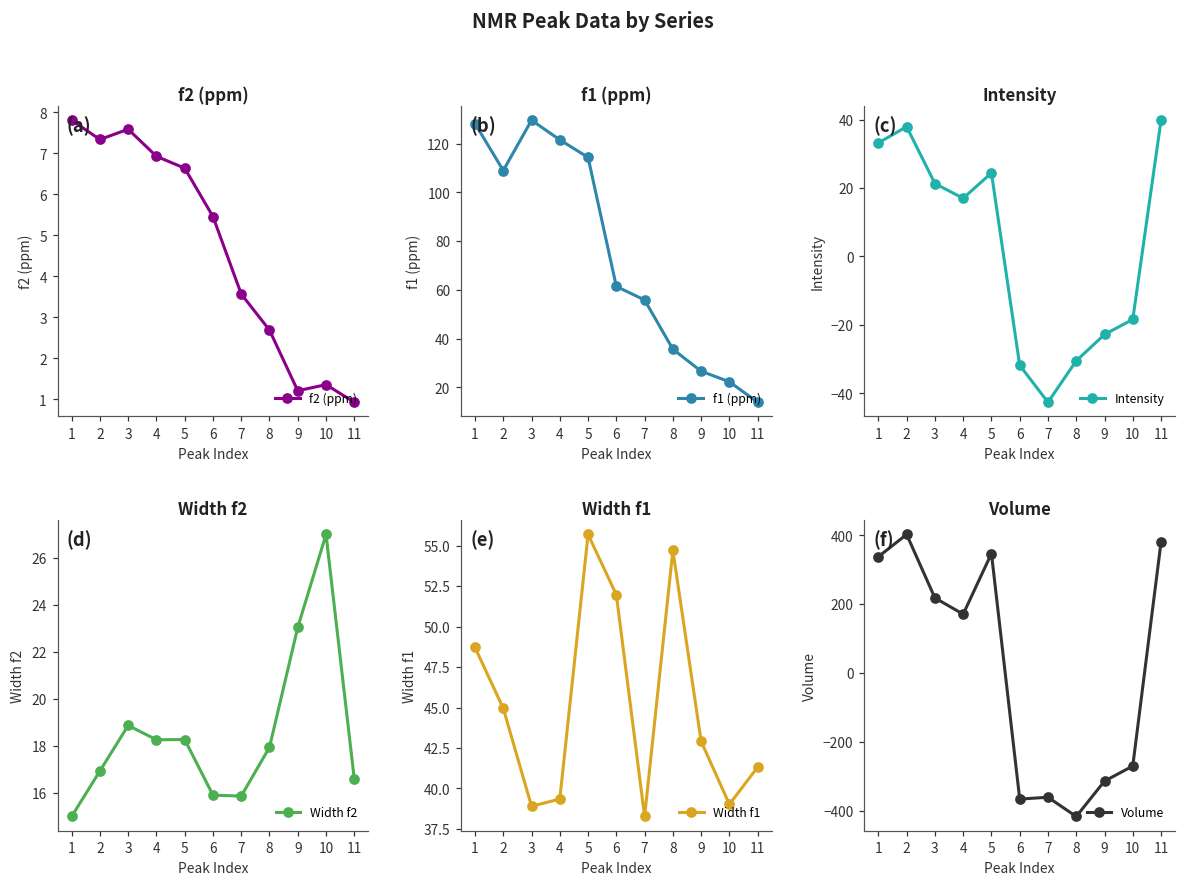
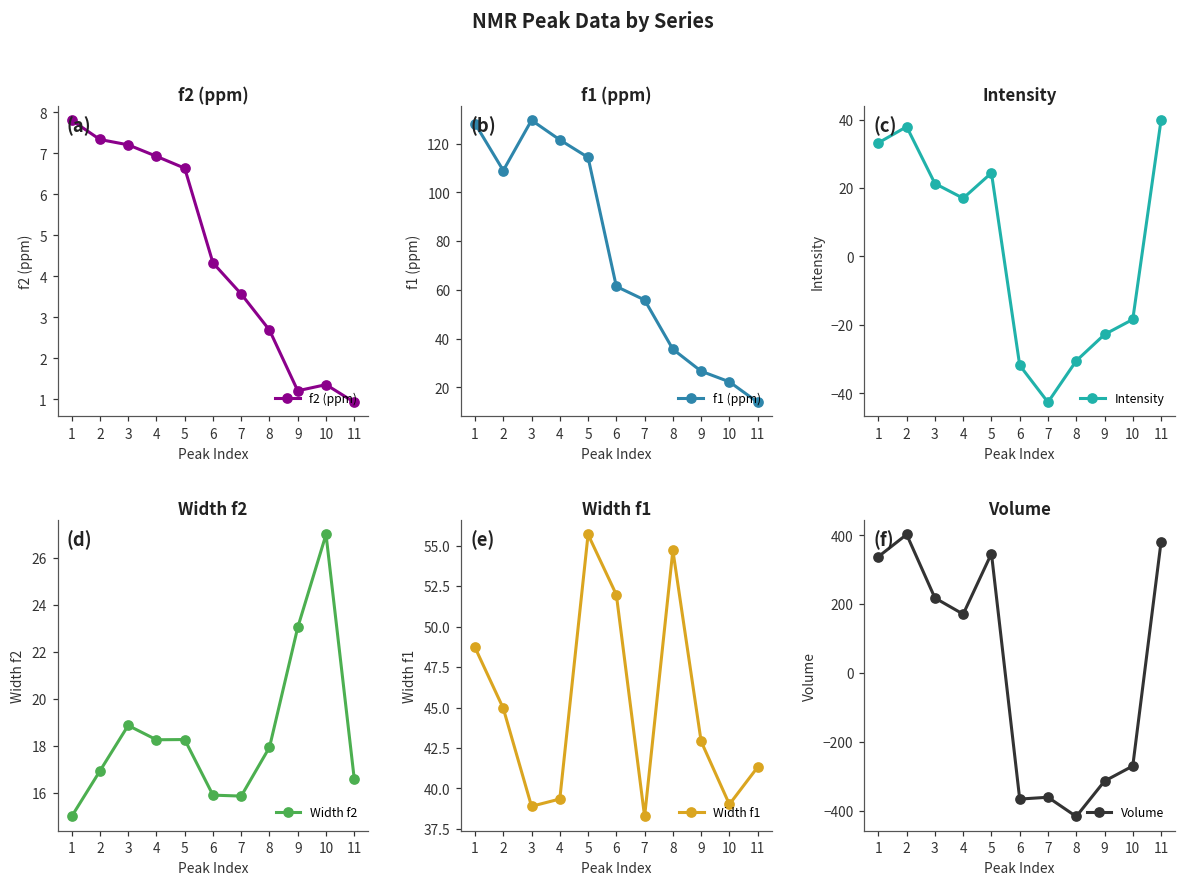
f2 (ppm), 3: 7.6 -> 7.2
f2 (ppm), 6: 5.5 -> 4.3
